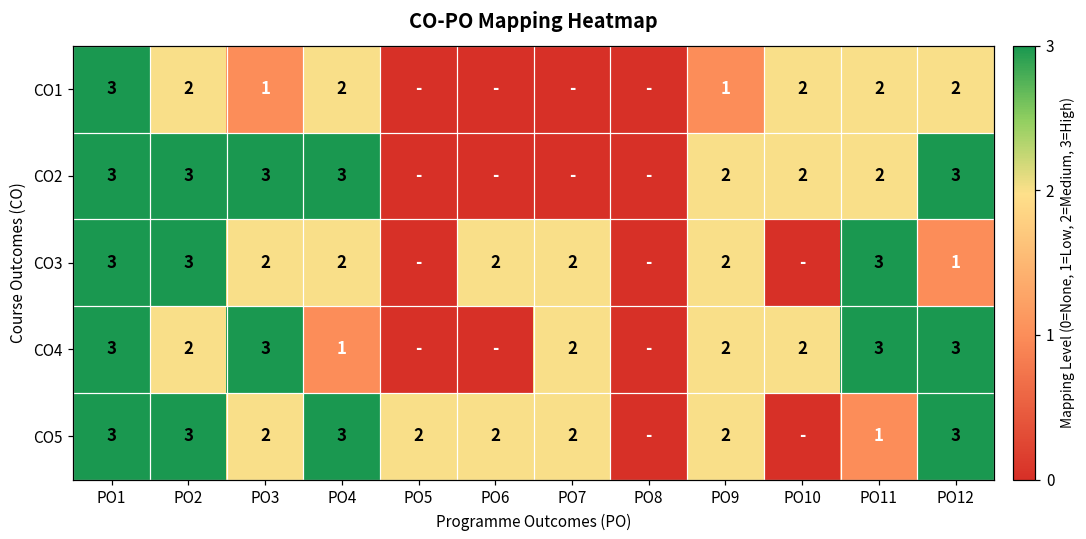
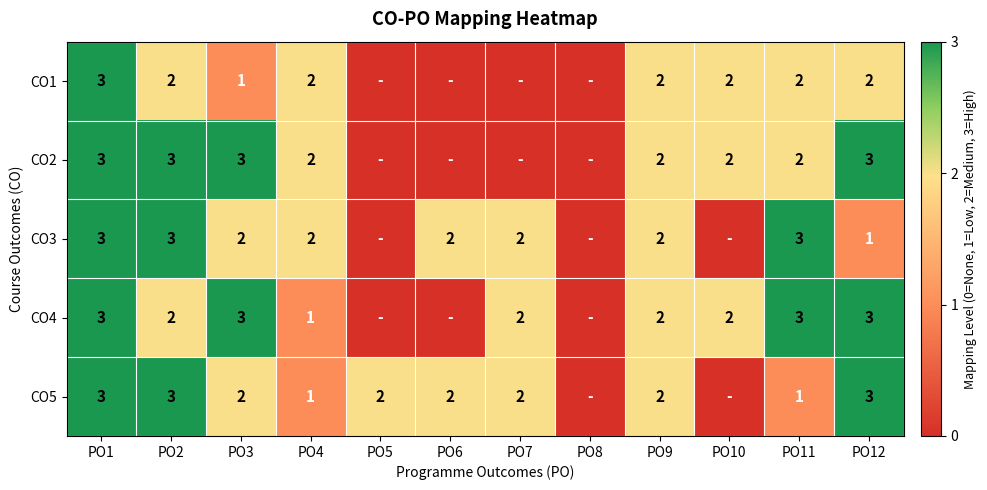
CO1, PO9: 1 -> 2
CO2, PO4: 3 -> 2
CO5, PO4: 3 -> 1
